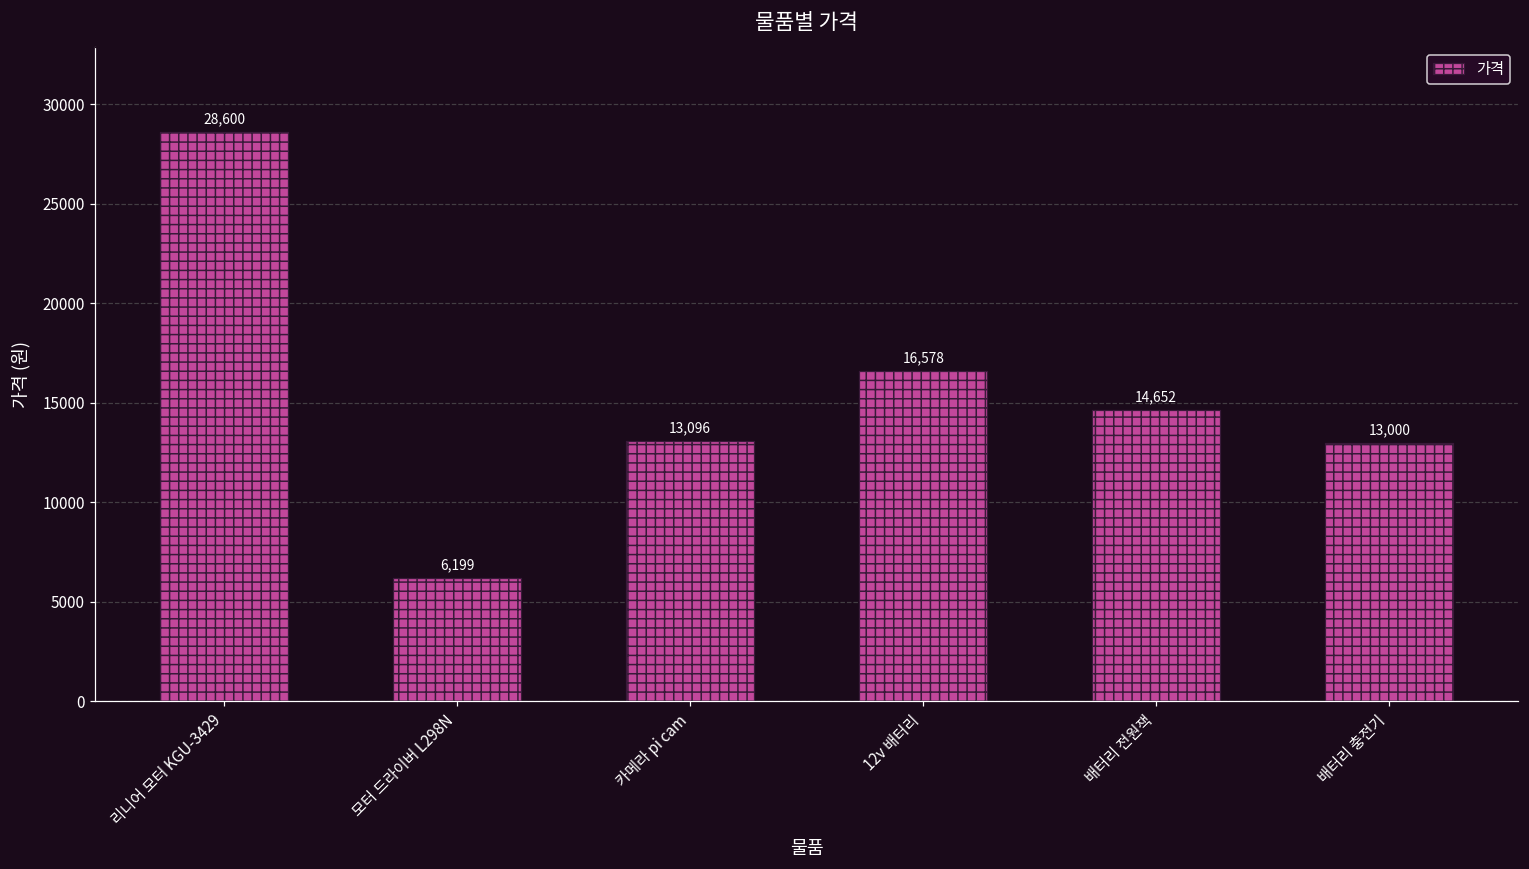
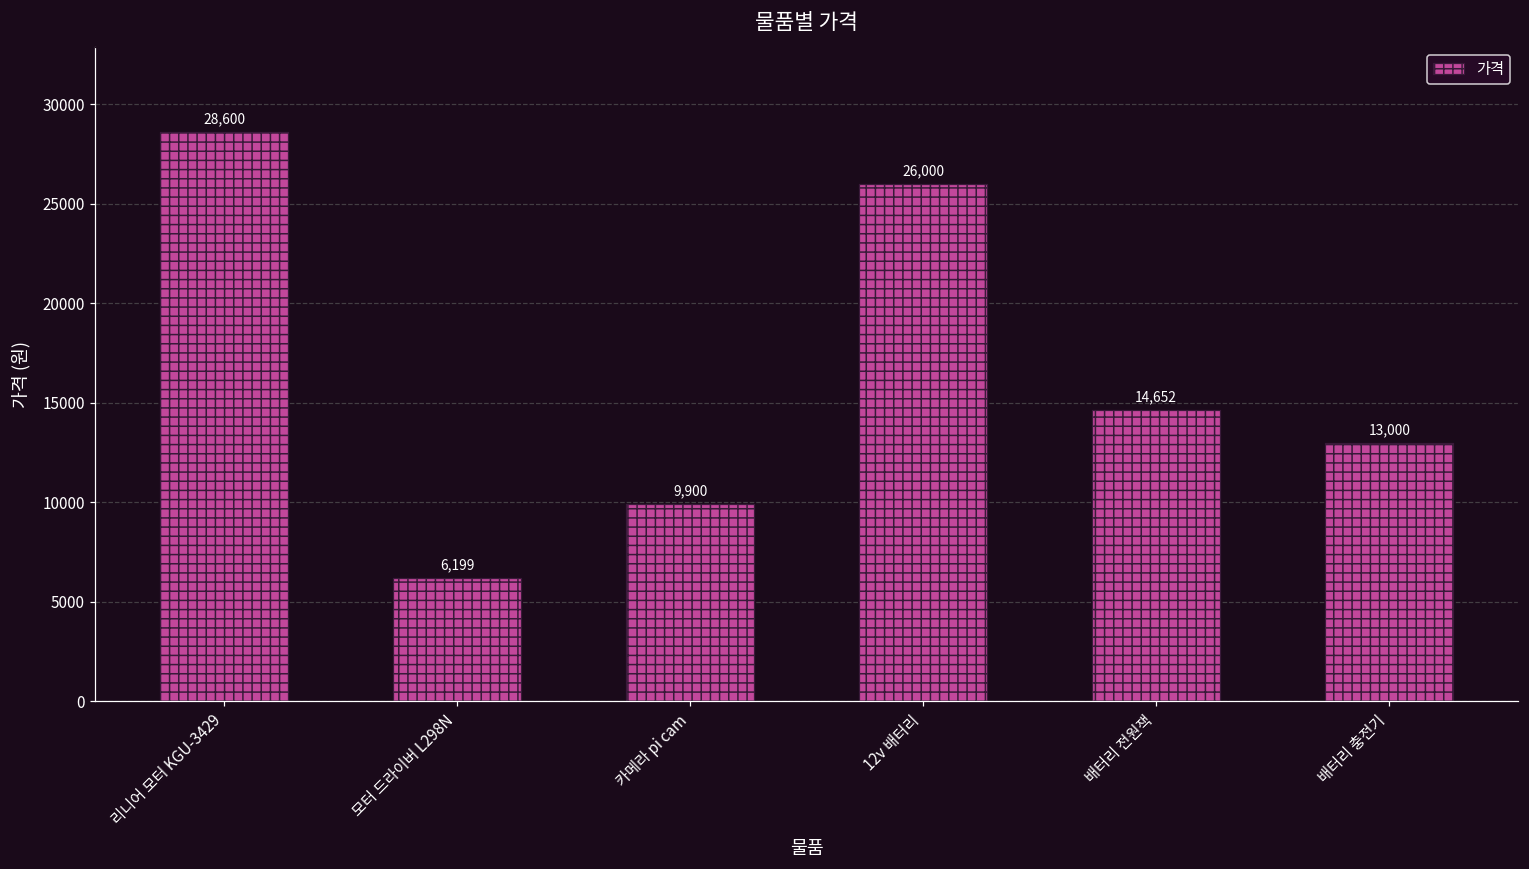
카메라 pi cam: 13,096 -> 9,900
12v 배터리: 16,578 -> 26,000
